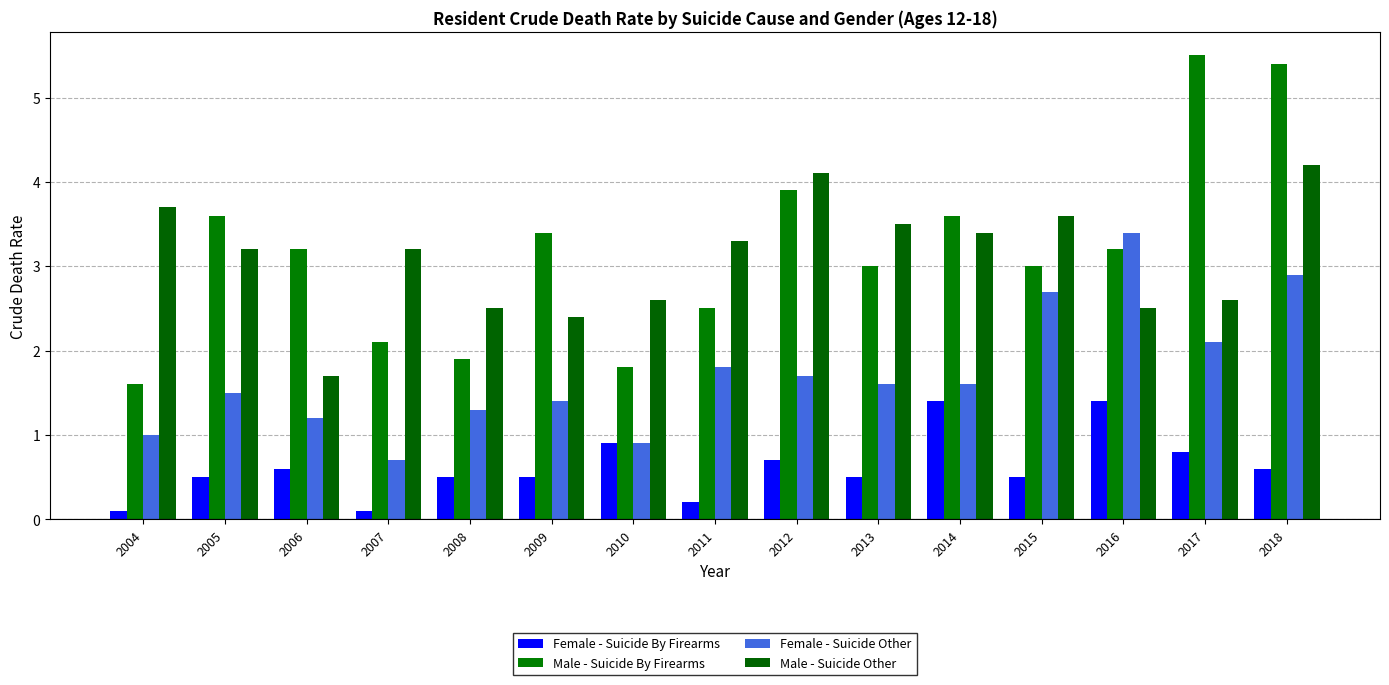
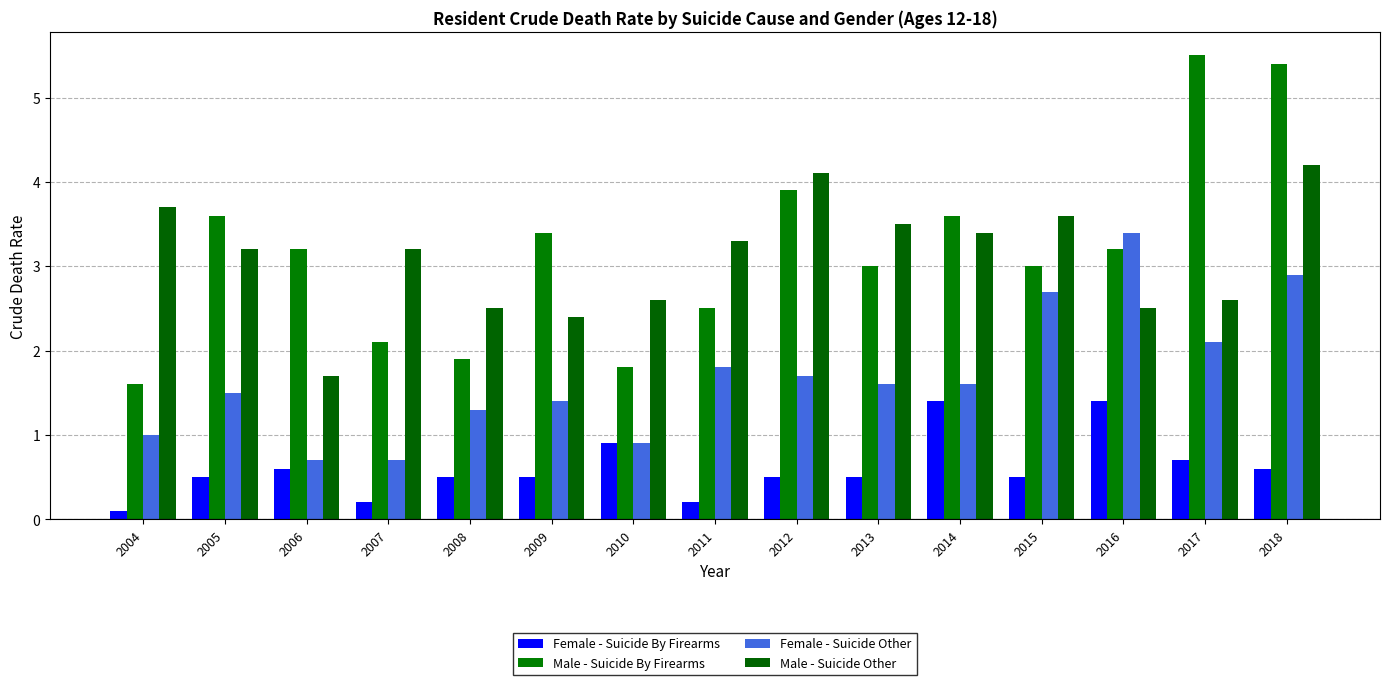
Female - Suicide Other, 2006: 1.2 -> 0.7
Female - Suicide By Firearms, 2007: 0.1 -> 0.2
Female - Suicide By Firearms, 2012: 0.7 -> 0.5
Female - Suicide By Firearms, 2017: 0.8 -> 0.7
